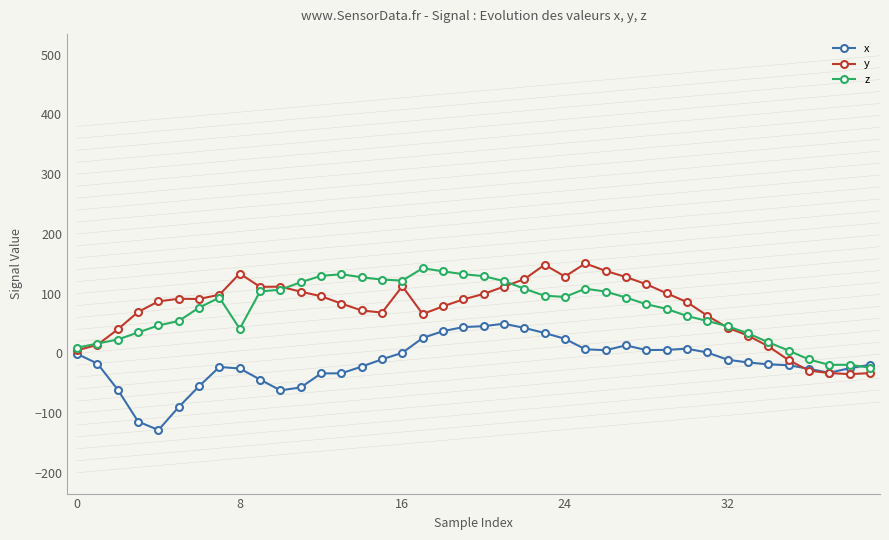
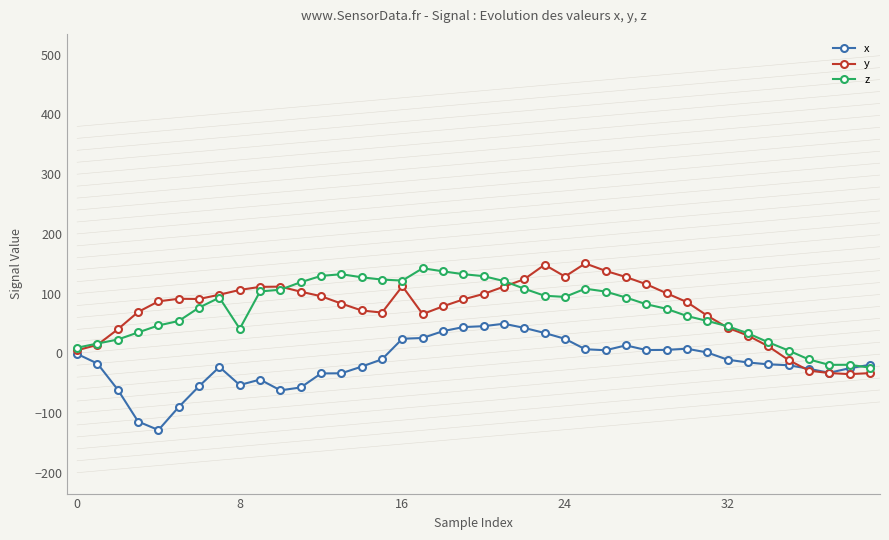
x, 8: -30 -> -50
y, 8: 130 -> 110
x, 16: 0 -> 20
